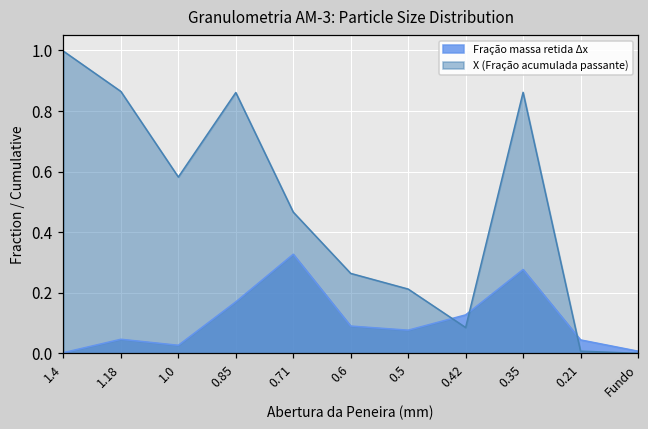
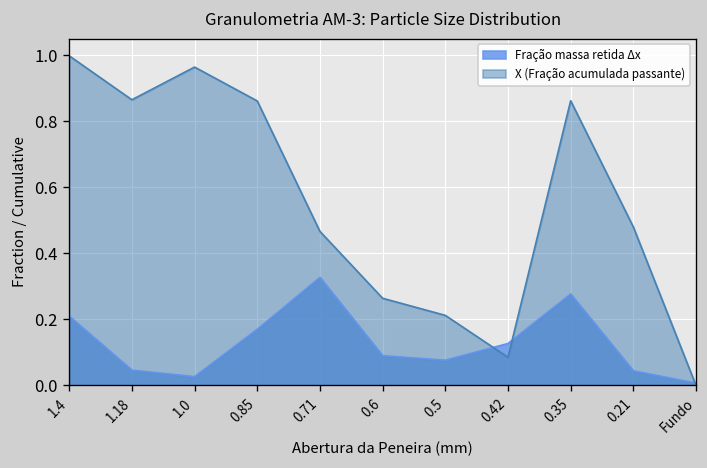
Fração massa retida Δx, 1.4: 0.00 -> 0.21
X (Fração acumulada passante), 1.0: 0.58 -> 0.96
X (Fração acumulada passante), 0.21: 0.01 -> 0.48
